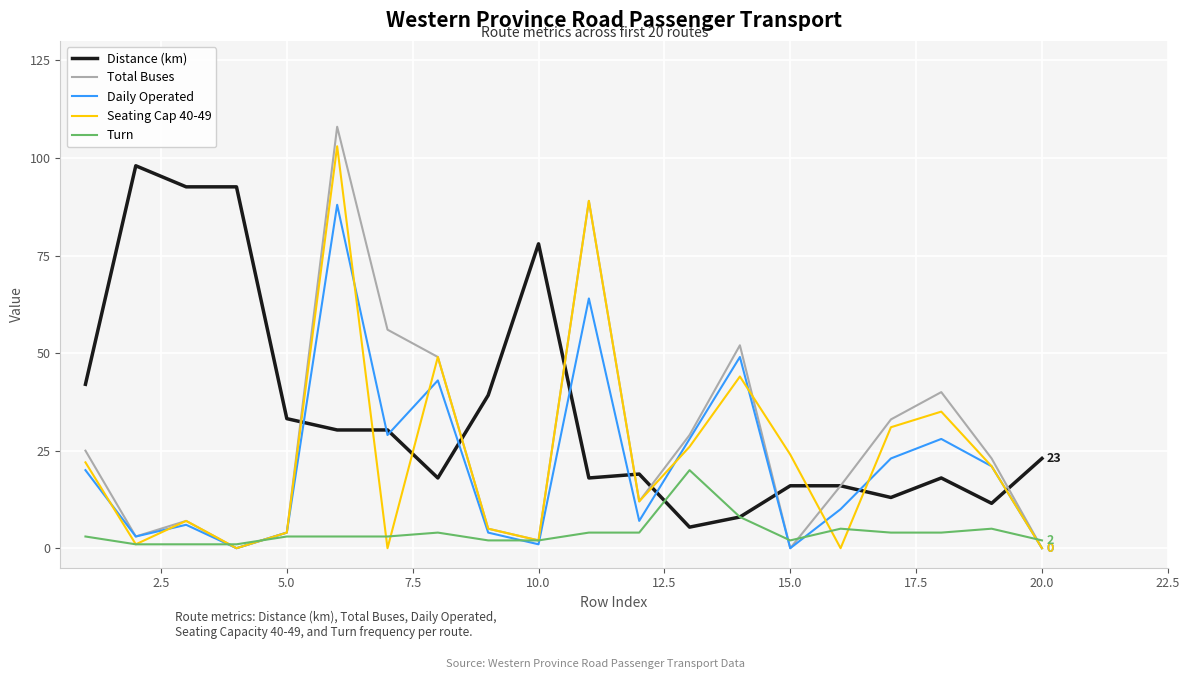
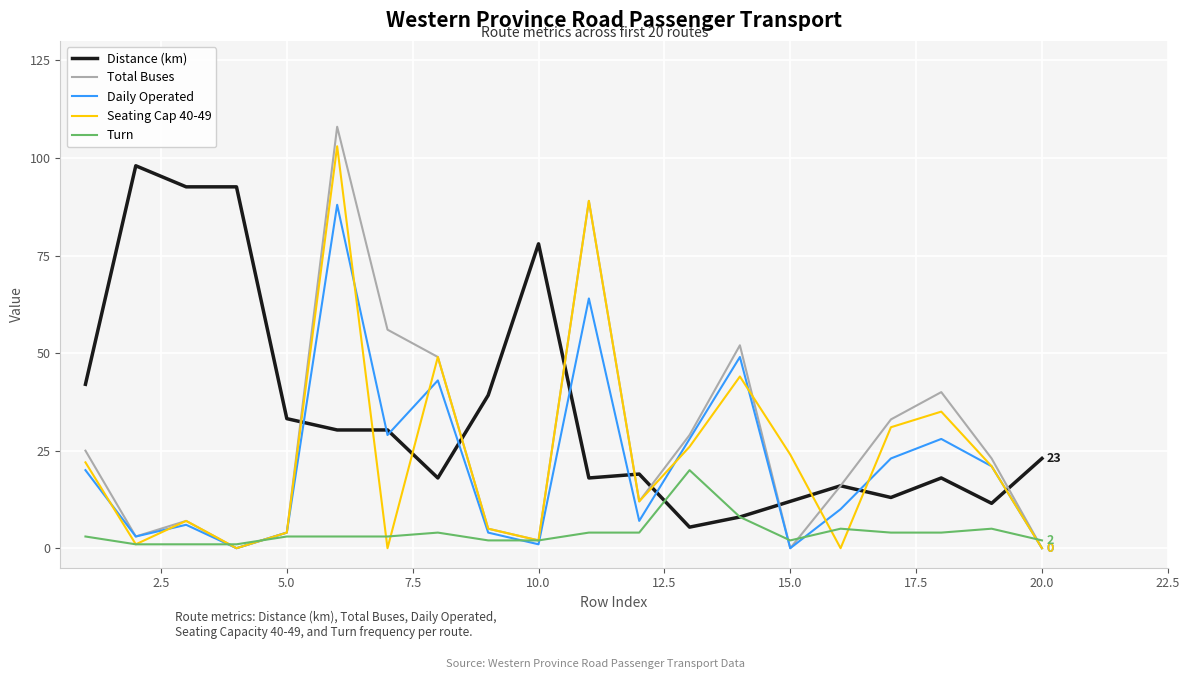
Distance (km), 15.0: 16 -> 12
